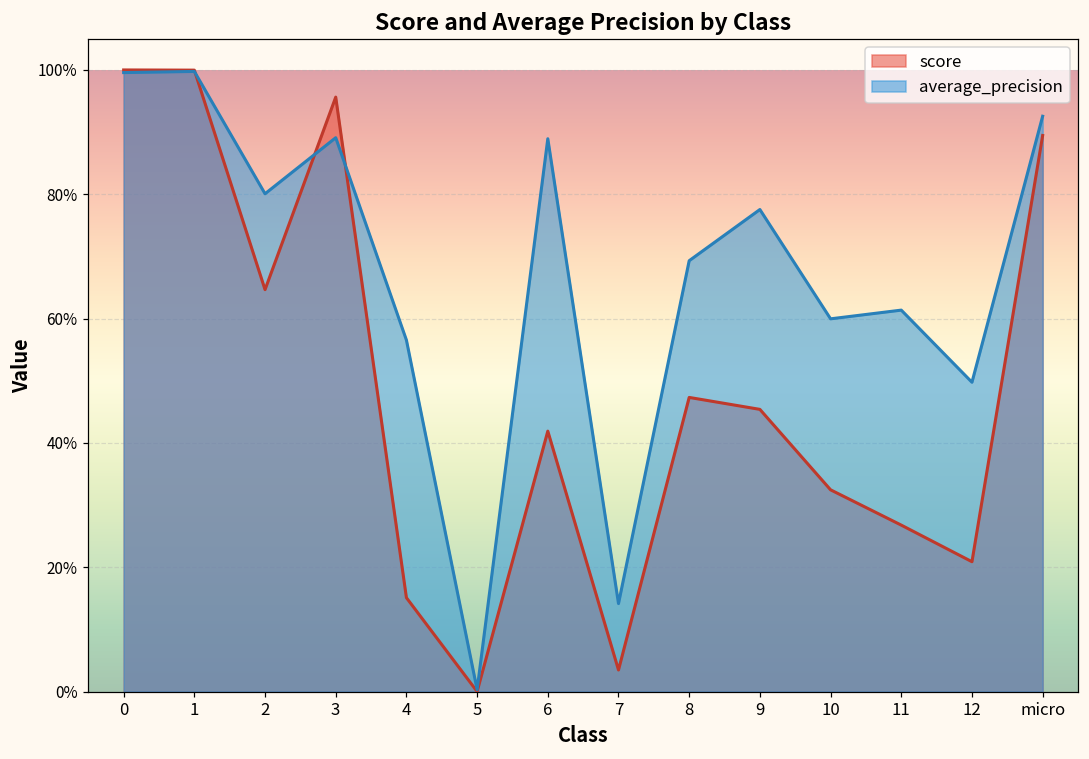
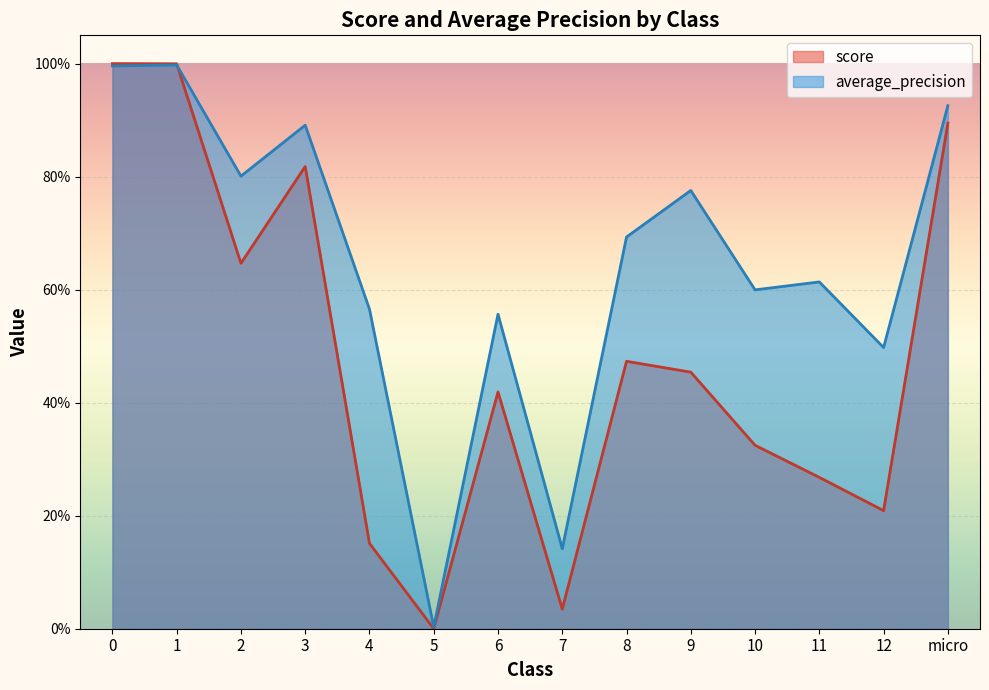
score, 3: 96% -> 82%
average_precision, 6: 89% -> 56%
